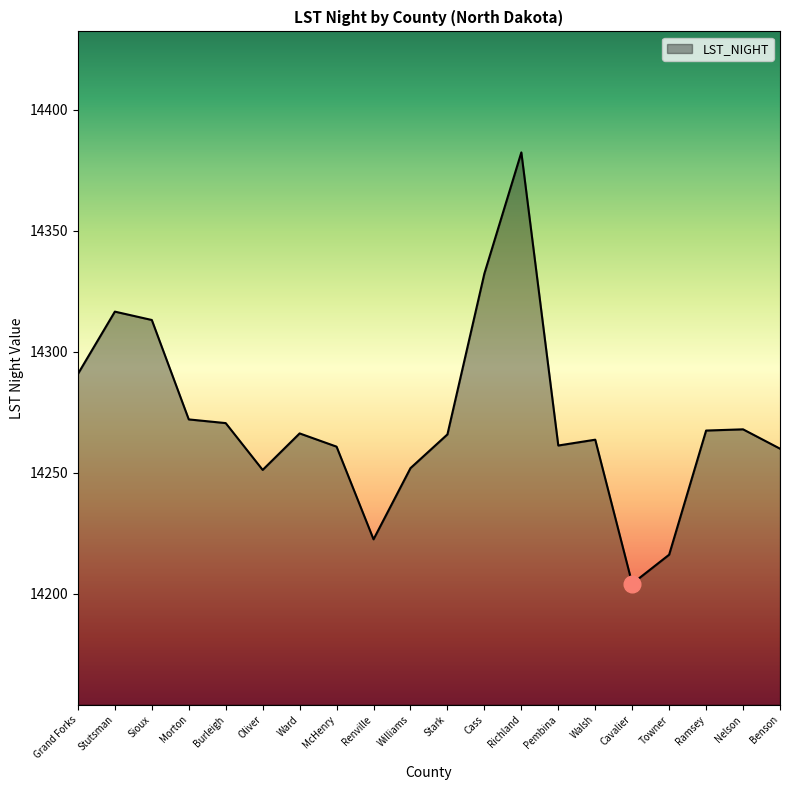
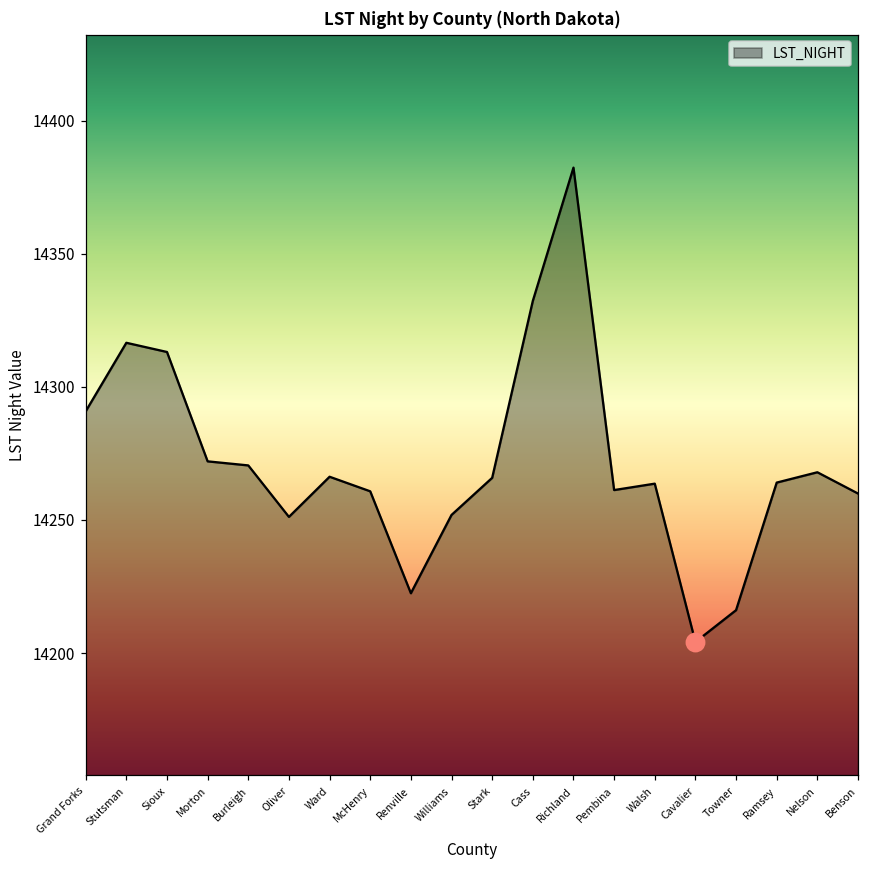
LST_NIGHT, Ramsey: 14267 -> 14264
